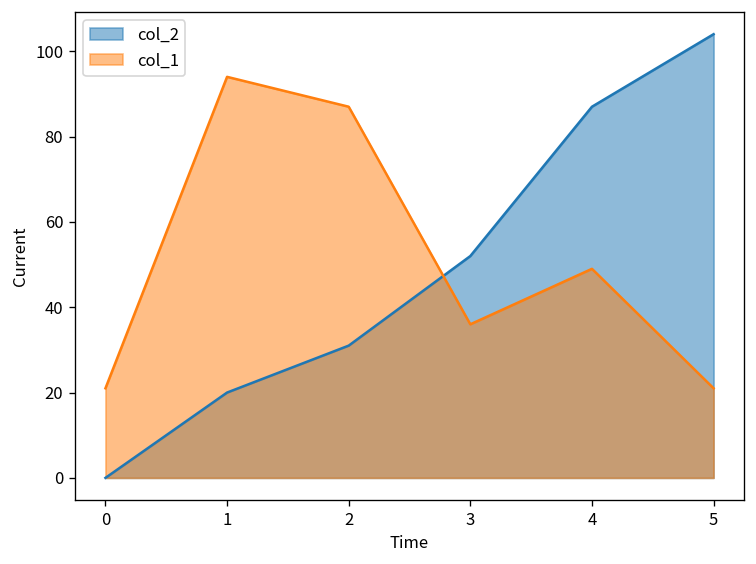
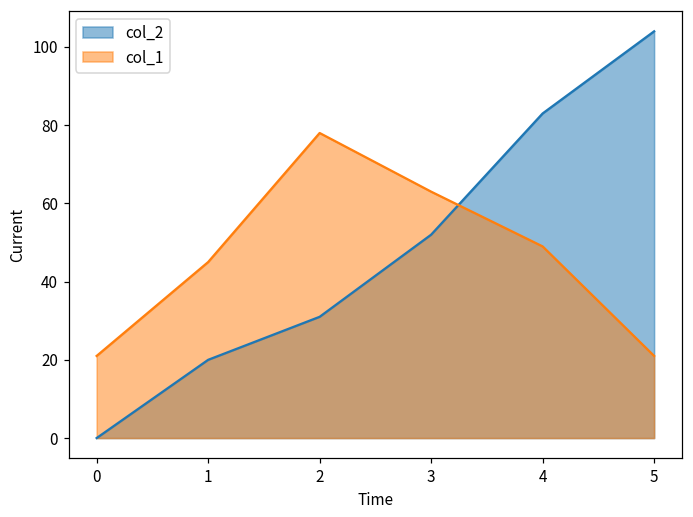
col_1, 1: 94 -> 45
col_1, 2: 87 -> 78
col_1, 3: 36 -> 63
col_2, 4: 87 -> 83
